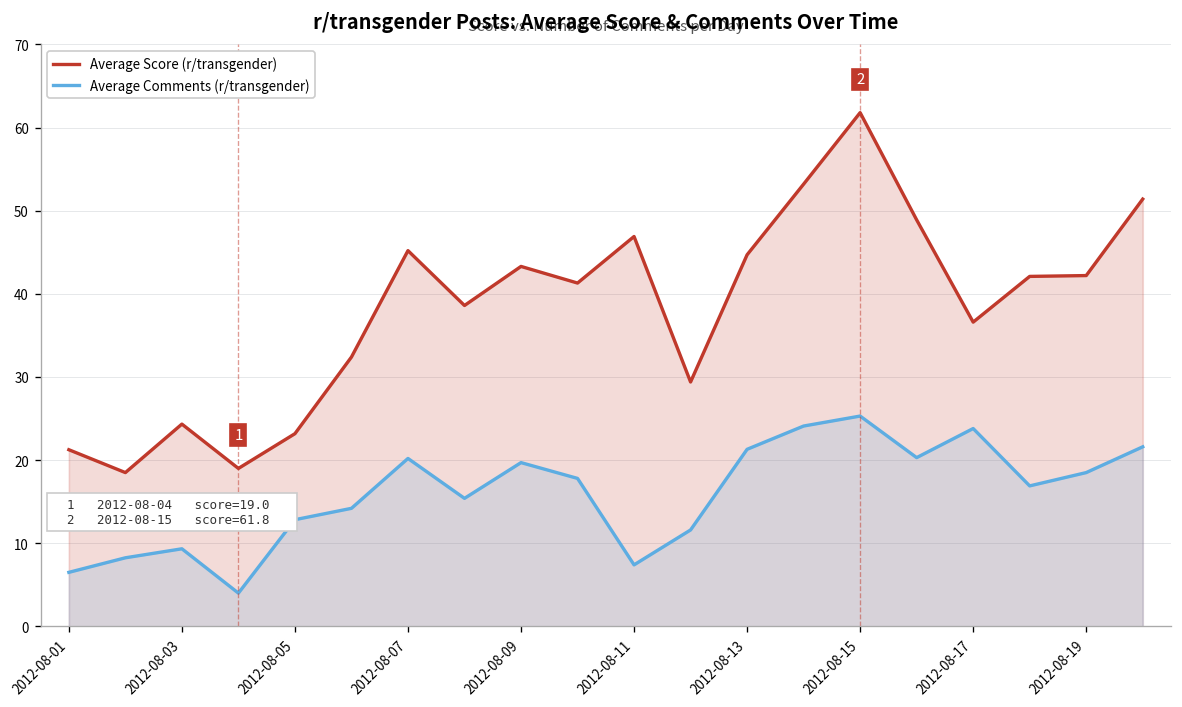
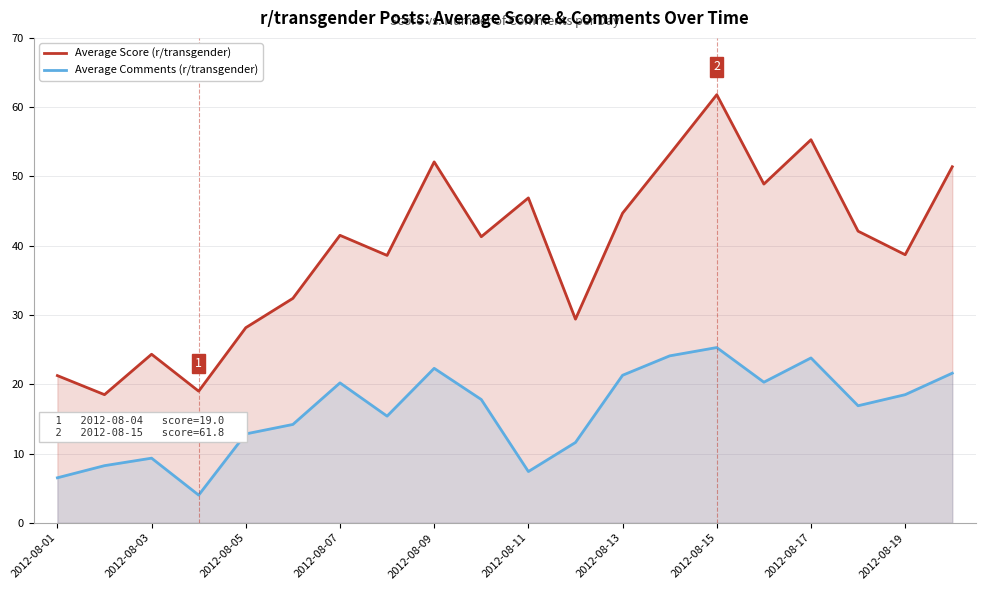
Average Score (r/transgender), 2012-08-05: 23 -> 28
Average Score (r/transgender), 2012-08-07: 45 -> 42
Average Score (r/transgender), 2012-08-09: 43 -> 52
Average Comments (r/transgender), 2012-08-09: 20 -> 22
Average Score (r/transgender), 2012-08-17: 37 -> 55
Average Score (r/transgender), 2012-08-19: 42 -> 39
